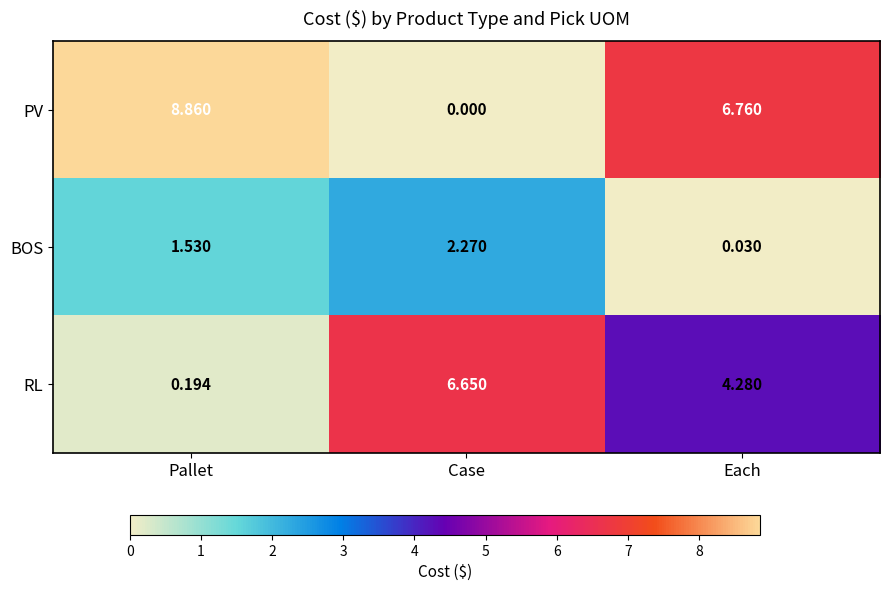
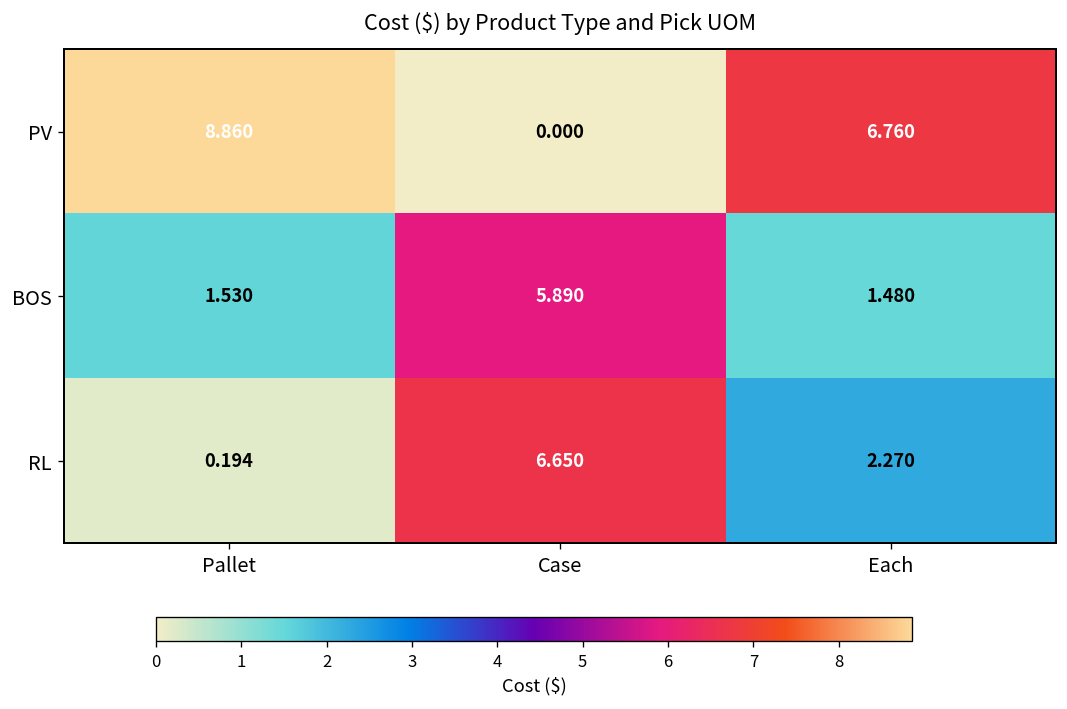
BOS, Case: 2.270 -> 5.890
BOS, Each: 0.030 -> 1.480
RL, Each: 4.280 -> 2.270
